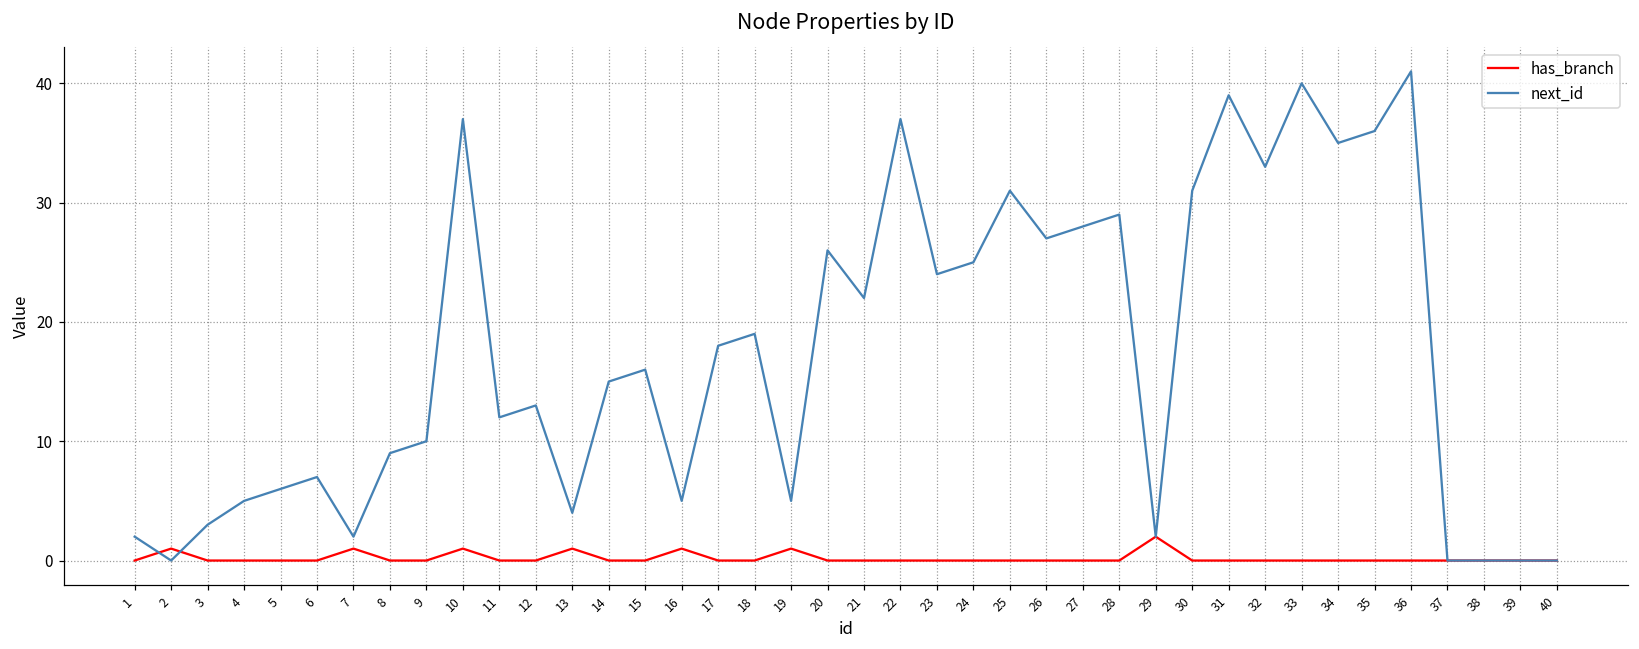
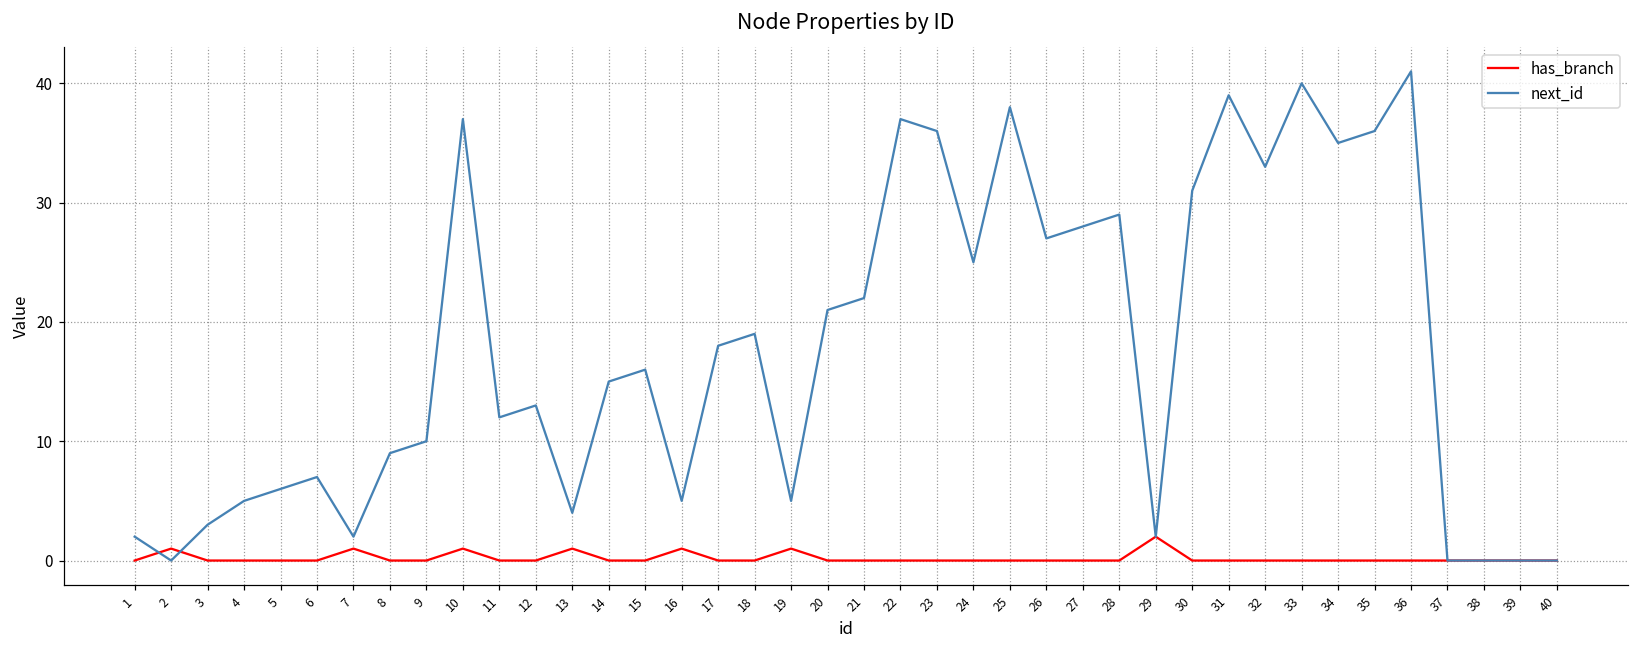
next_id, 20: 26 -> 21
next_id, 23: 24 -> 36
next_id, 25: 31 -> 38
